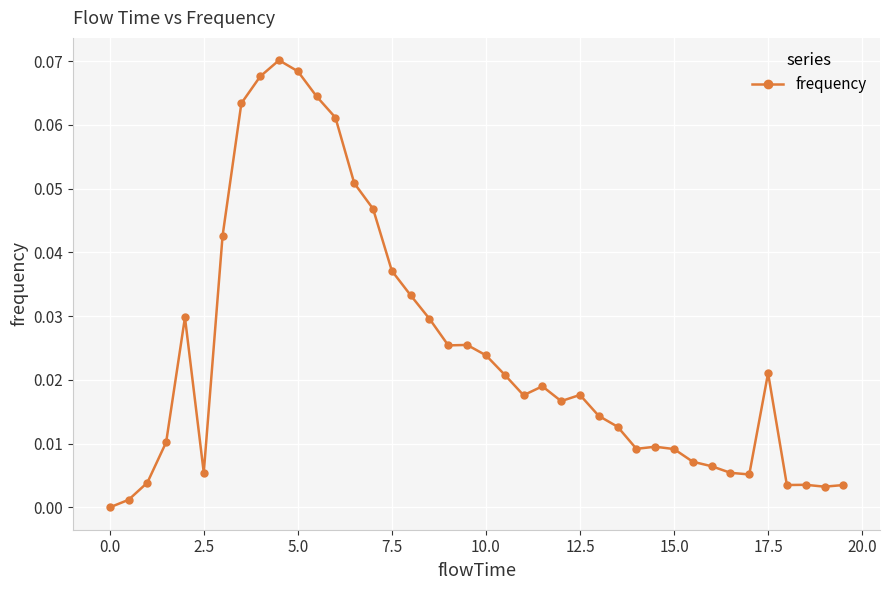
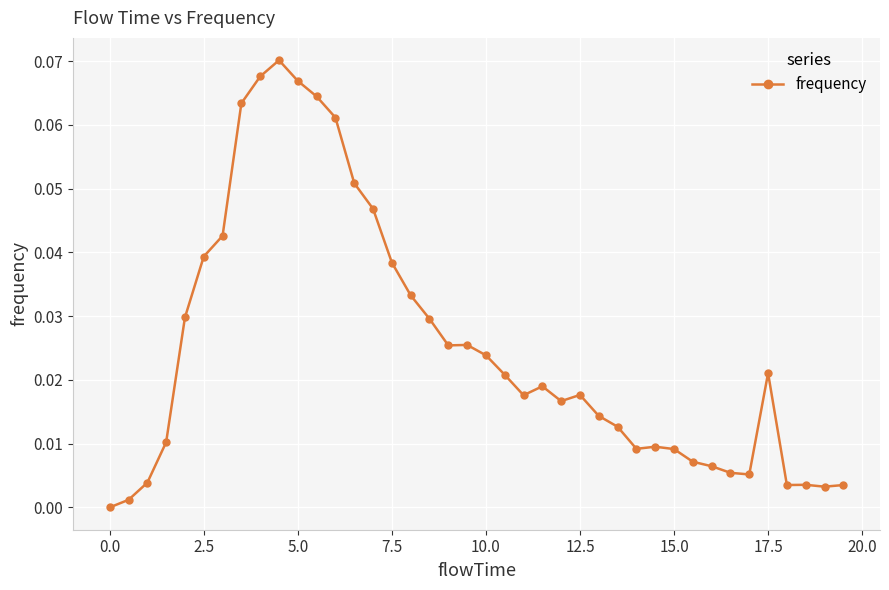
2.5: 0.005 -> 0.039
5.0: 0.068 -> 0.067
7.5: 0.037 -> 0.038
